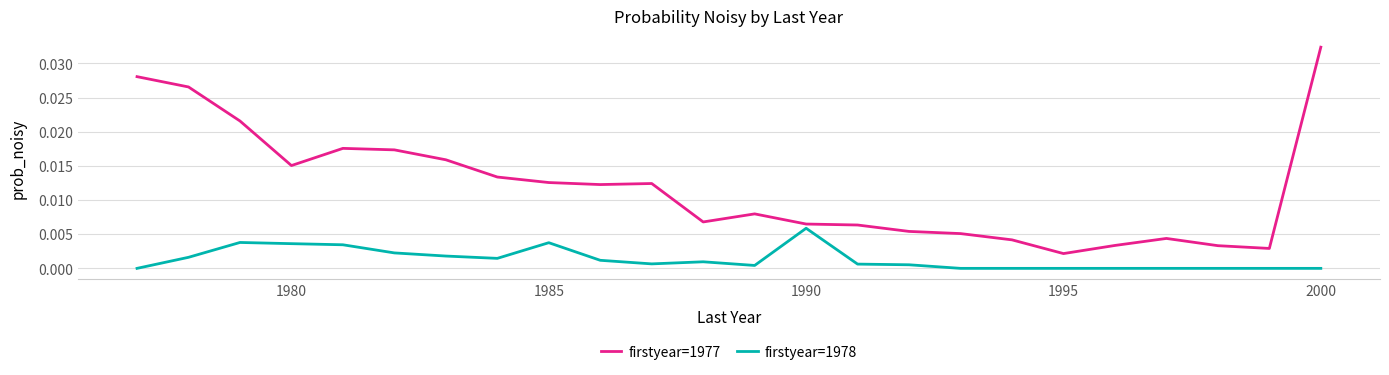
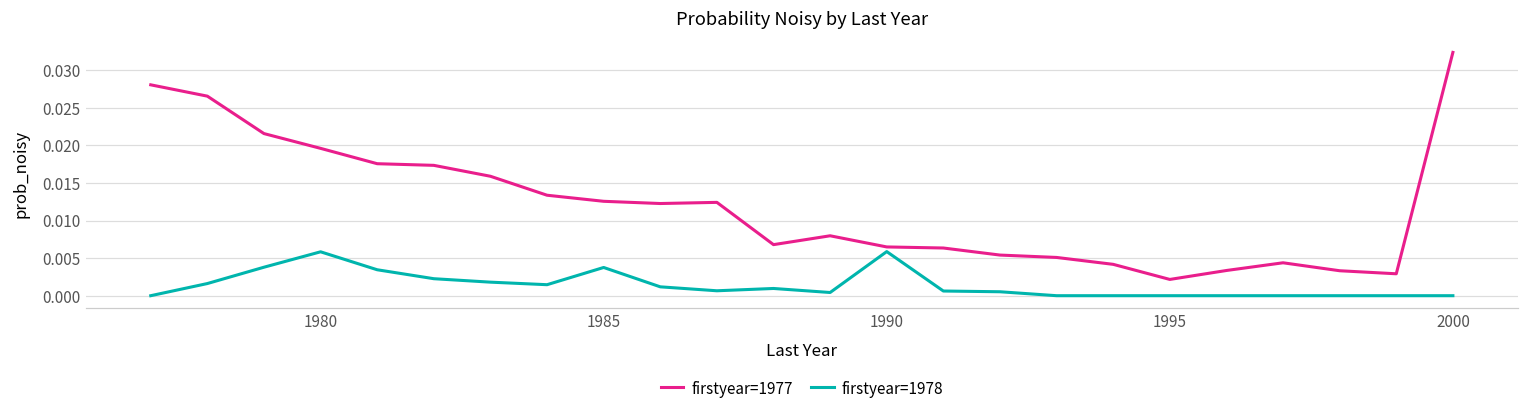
firstyear=1977, 1980: 0.015 -> 0.020
firstyear=1978, 1980: 0.004 -> 0.006
